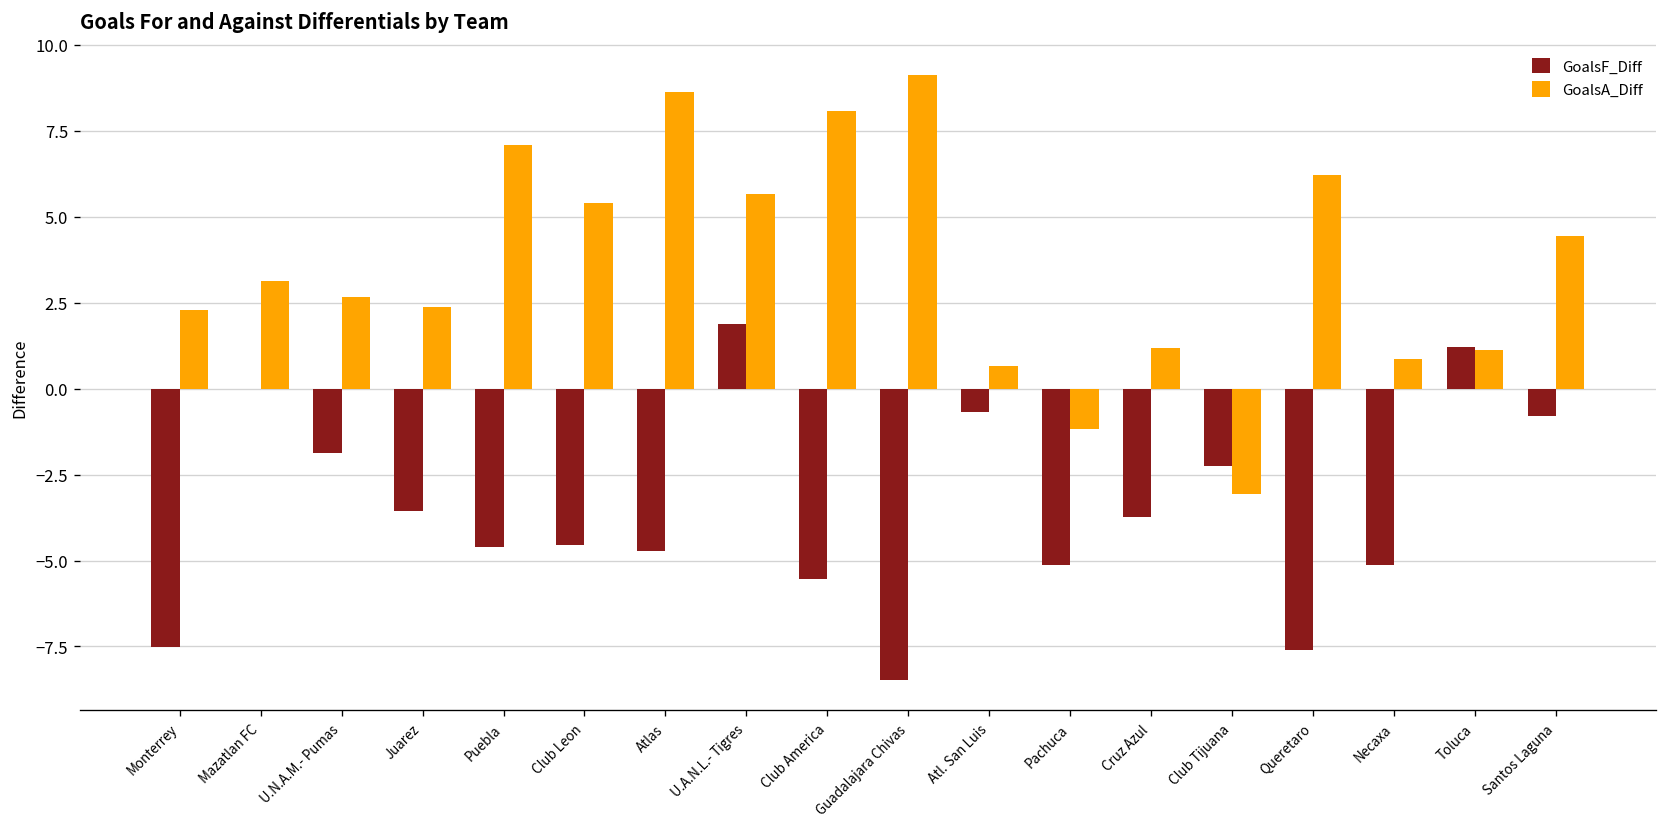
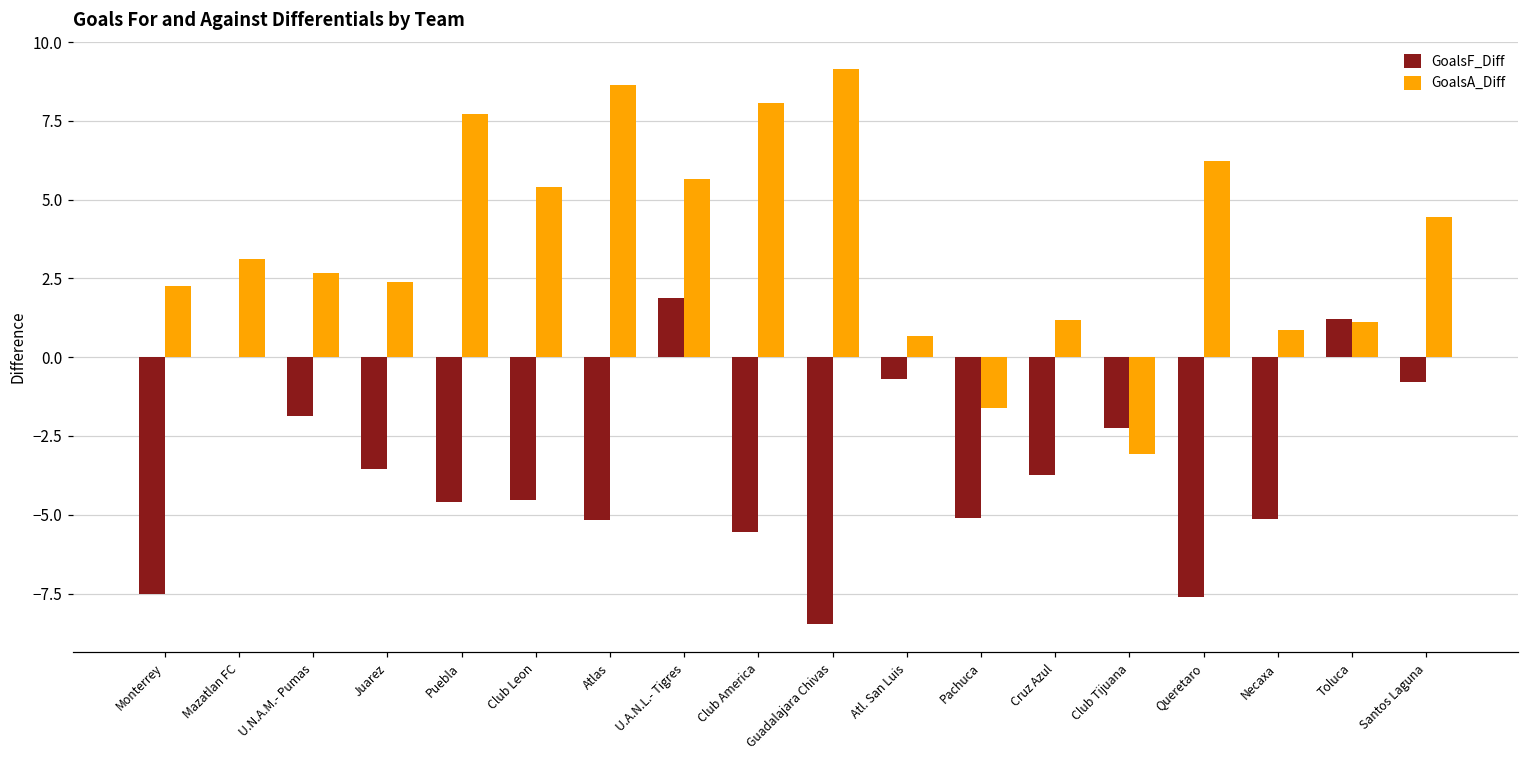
GoalsA_Diff, Puebla: 7.1 -> 7.7
GoalsF_Diff, Atlas: -4.7 -> -5.2
GoalsA_Diff, Pachuca: -1.2 -> -1.6
